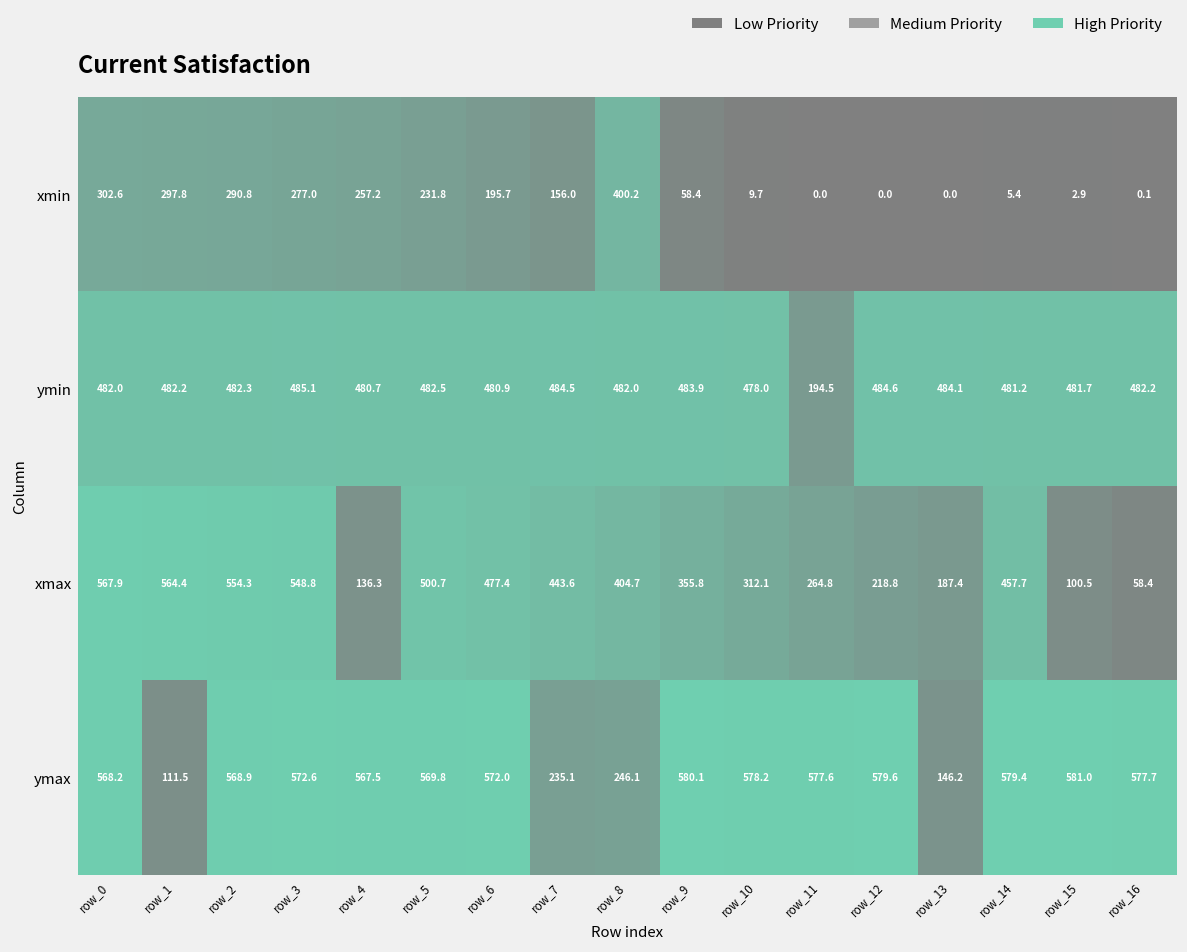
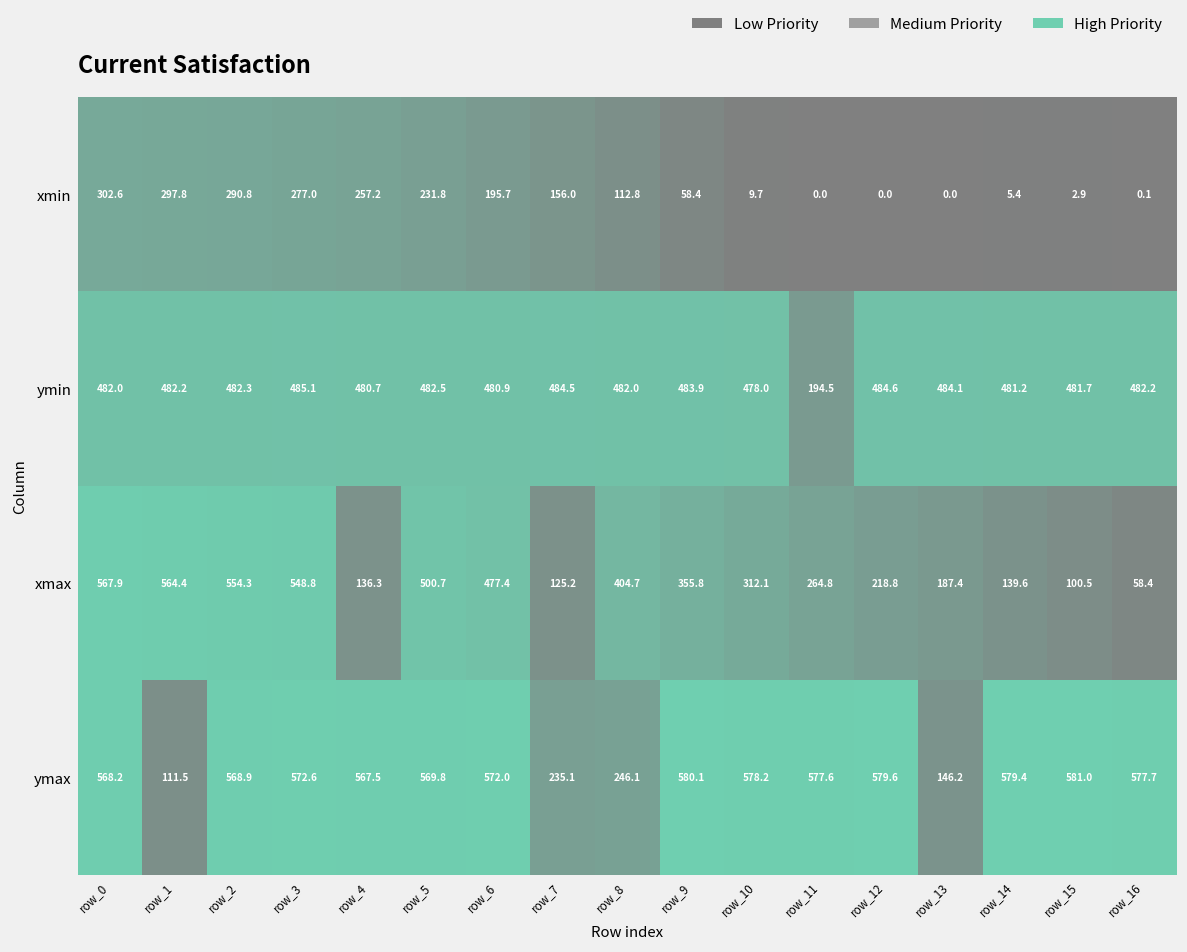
xmin, row_8: 400.2 -> 112.8
xmax, row_7: 443.6 -> 125.2
xmax, row_14: 457.7 -> 139.6
